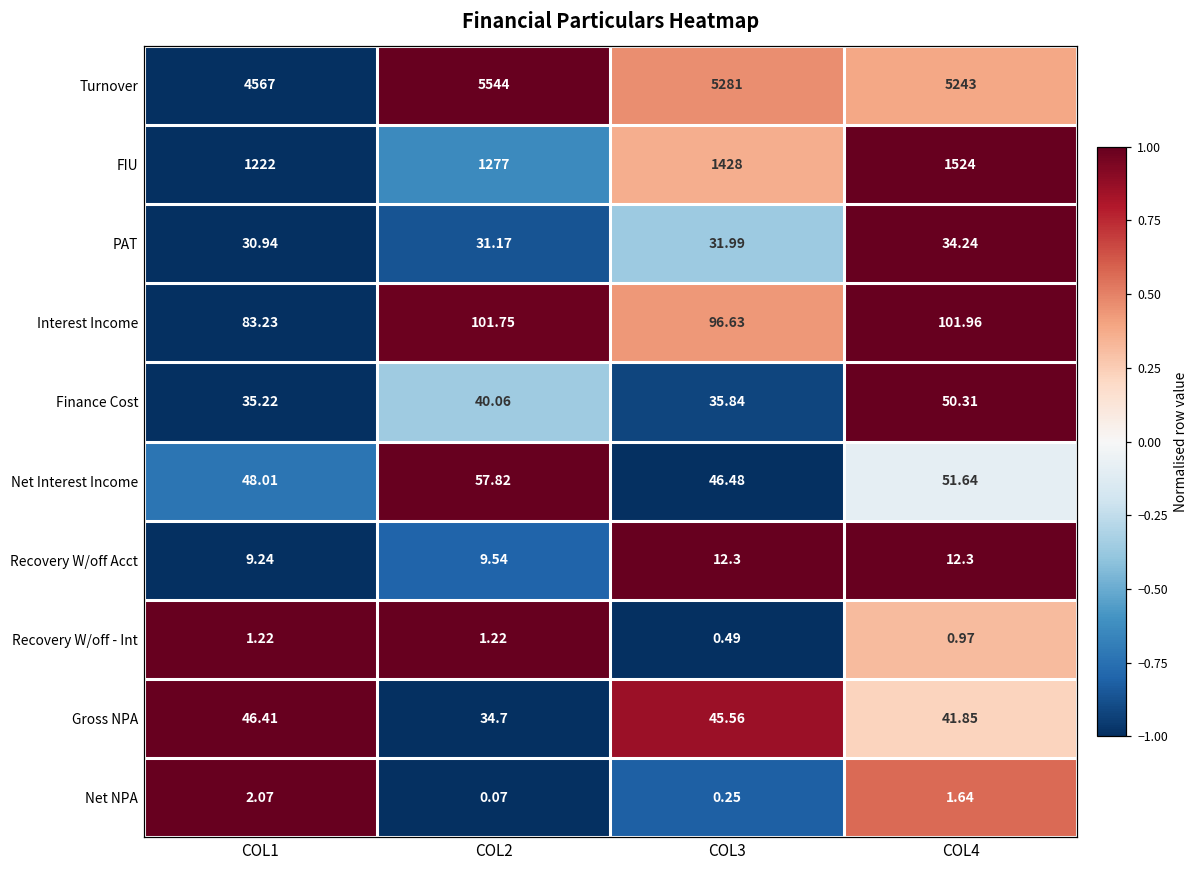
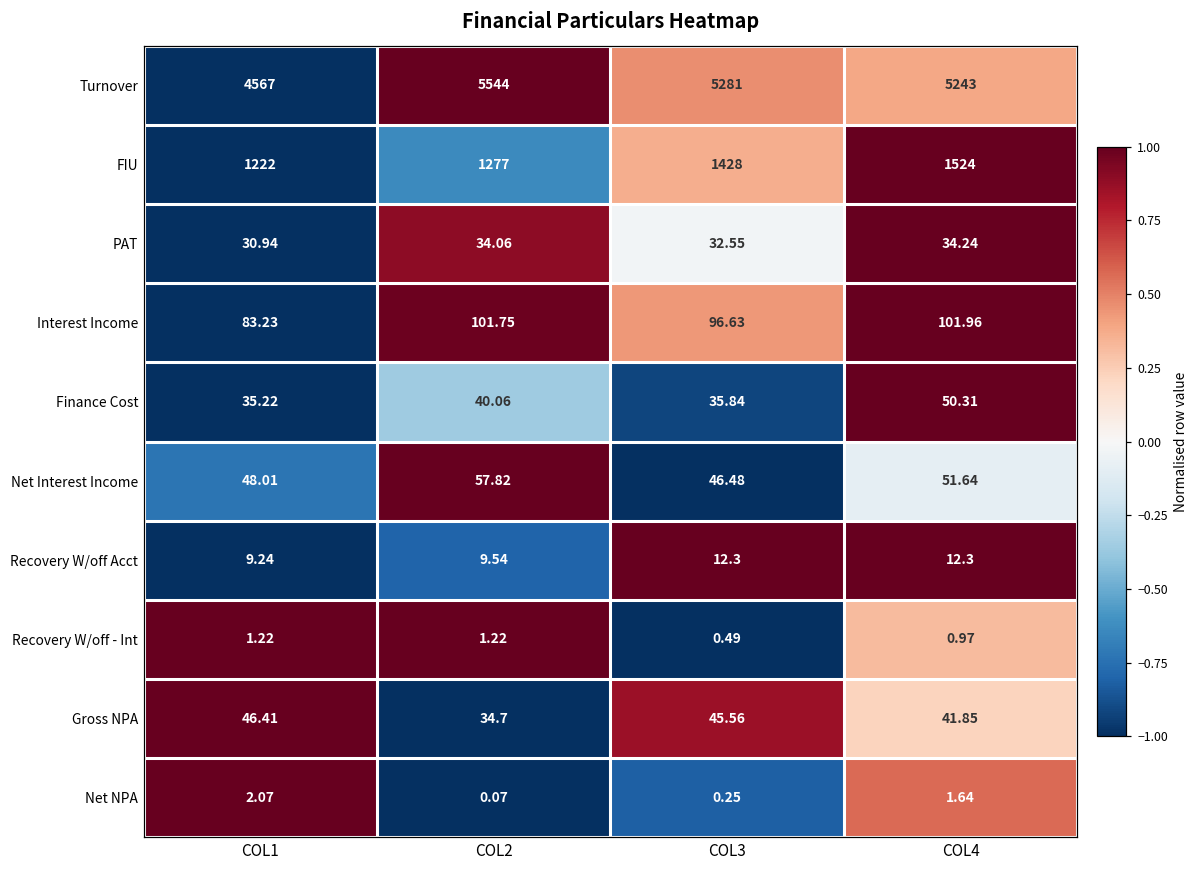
PAT, COL2: 31.17 -> 34.06
PAT, COL3: 31.99 -> 32.55
